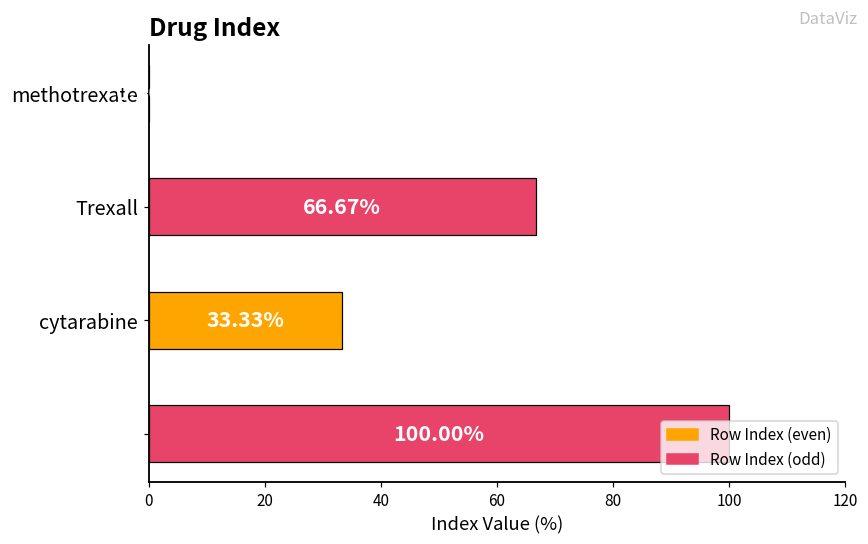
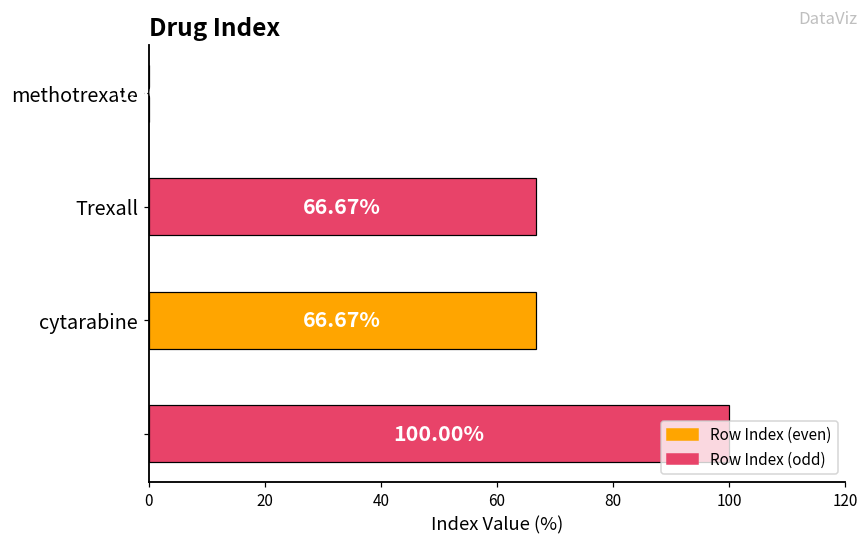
cytarabine: 33.33% -> 66.67%
